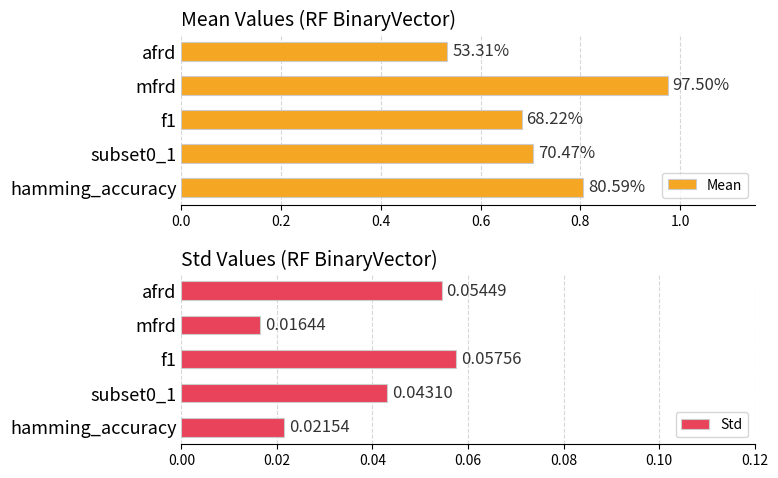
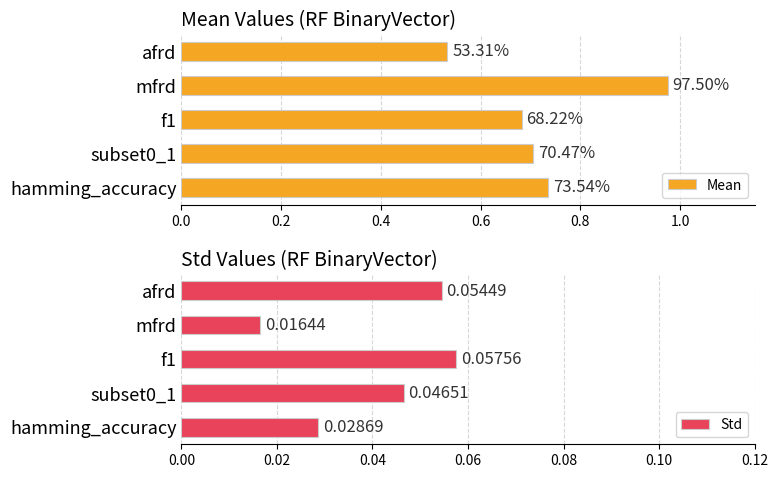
Mean Values (RF BinaryVector), hamming_accuracy: 80.59% -> 73.54%
Std Values (RF BinaryVector), subset0_1: 0.04310 -> 0.04651
Std Values (RF BinaryVector), hamming_accuracy: 0.02154 -> 0.02869
